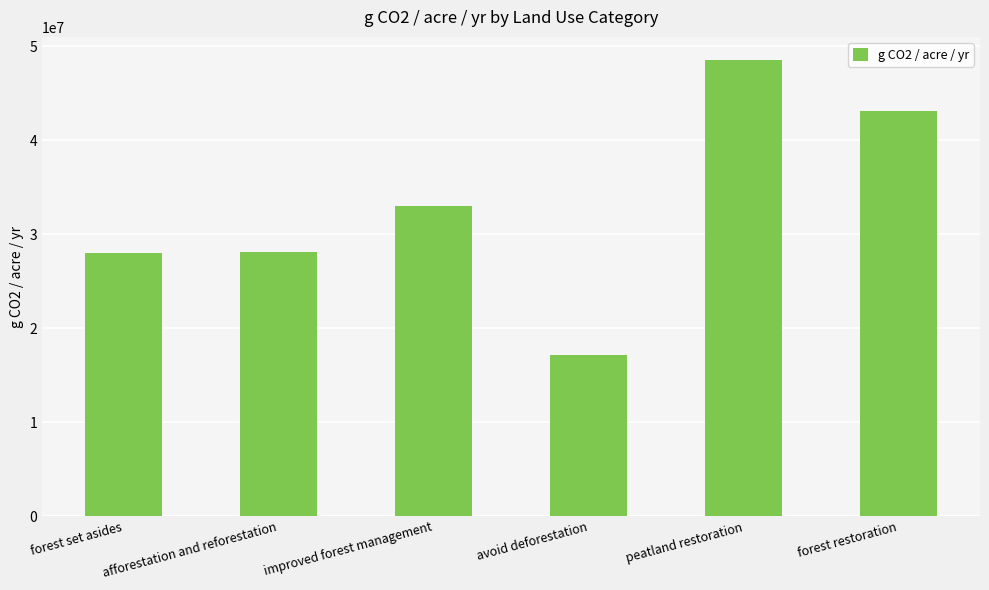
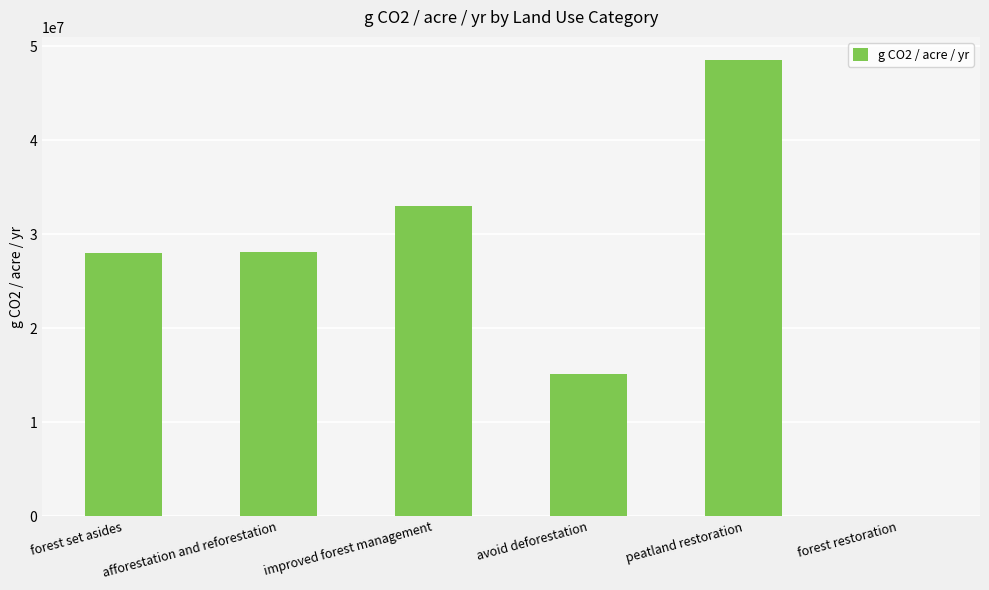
avoid deforestation: 17000000 -> 15000000
forest restoration: 43000000 -> 0
